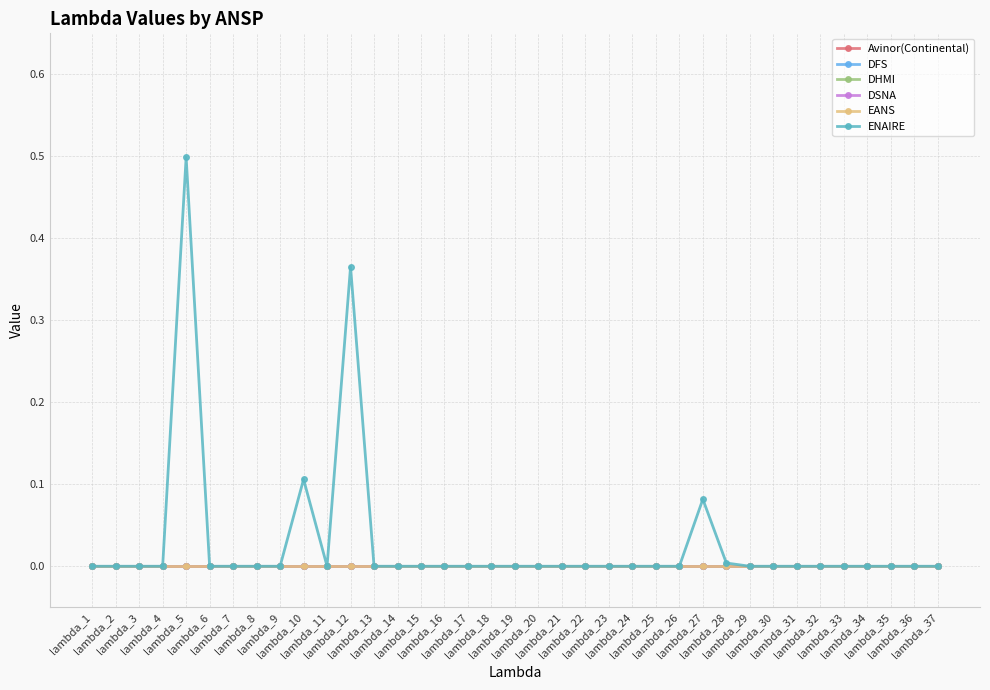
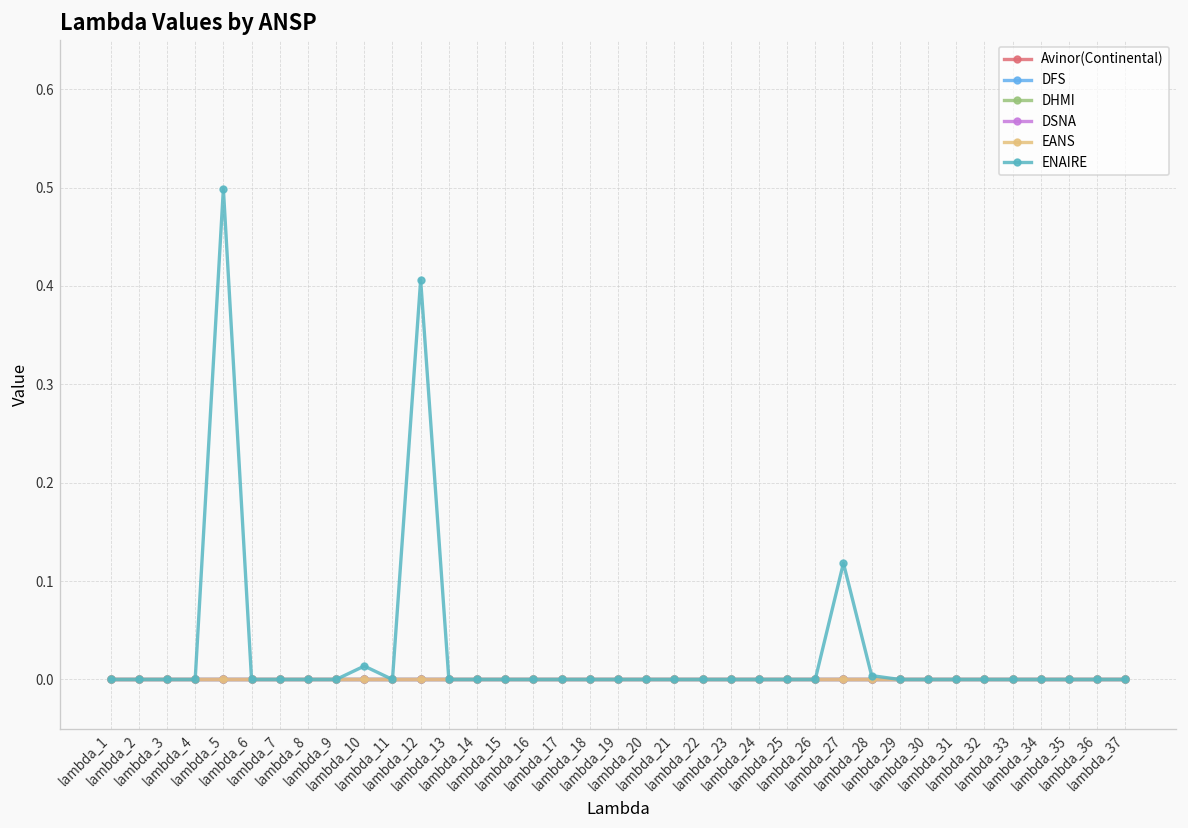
ENAIRE, lambda_10: 0.11 -> 0.01
ENAIRE, lambda_12: 0.37 -> 0.41
ENAIRE, lambda_27: 0.08 -> 0.12
